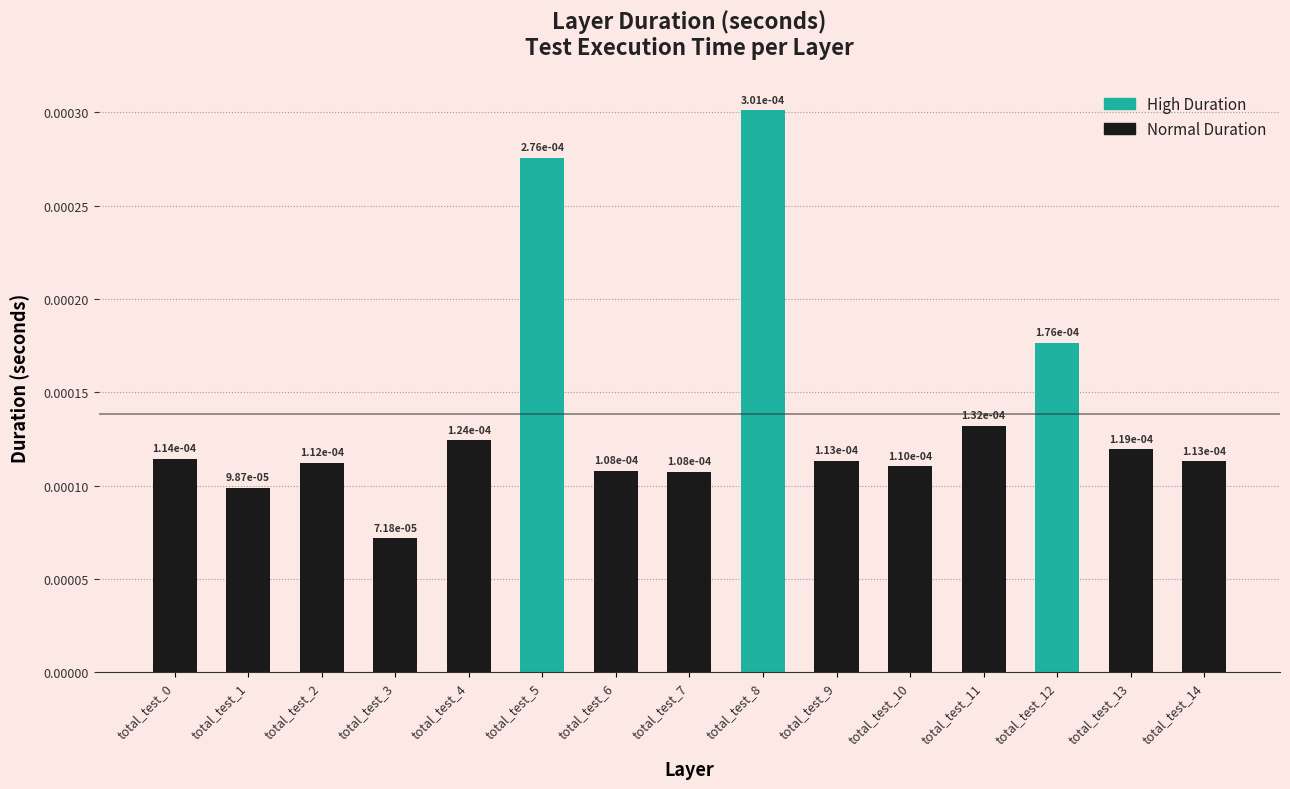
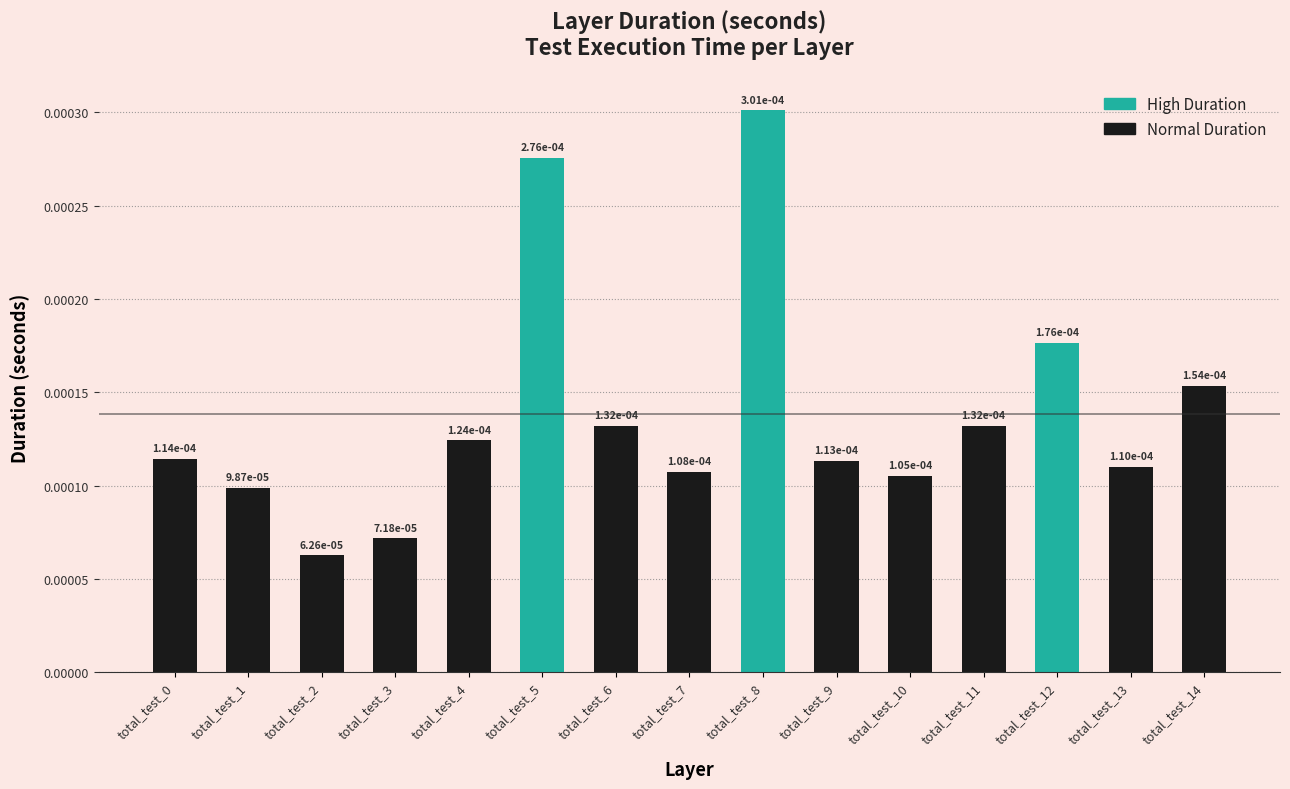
total_test_2: 1.12e-04 -> 6.26e-05
total_test_6: 1.08e-04 -> 1.32e-04
total_test_10: 1.10e-04 -> 1.05e-04
total_test_13: 1.19e-04 -> 1.10e-04
total_test_14: 1.13e-04 -> 1.54e-04
